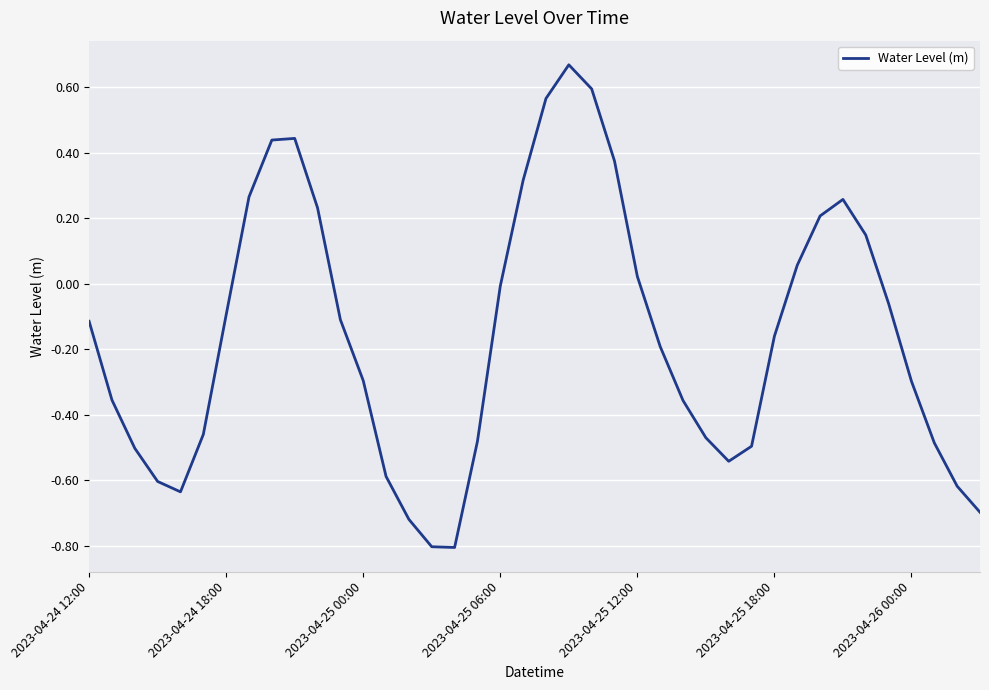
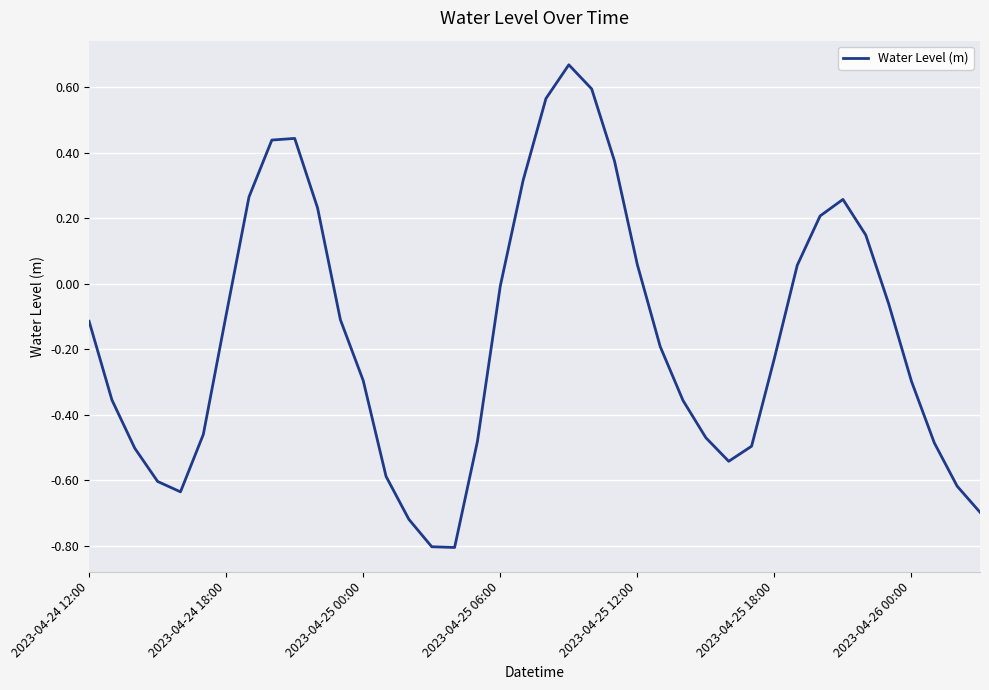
2023-04-25 12:00: 0.02 -> 0.06
2023-04-25 18:00: -0.16 -> -0.23
